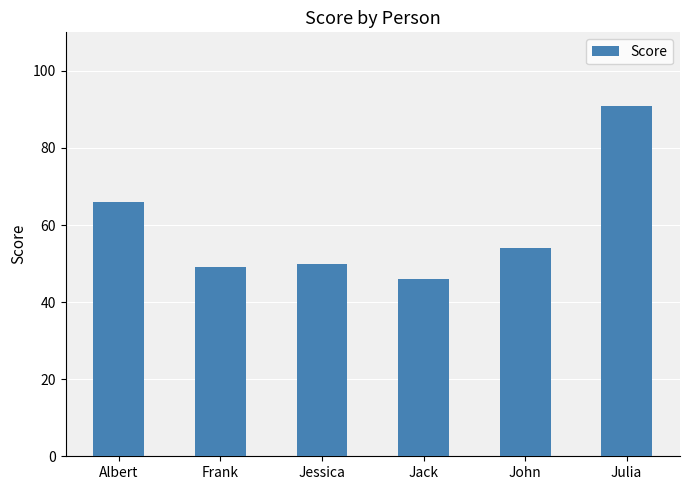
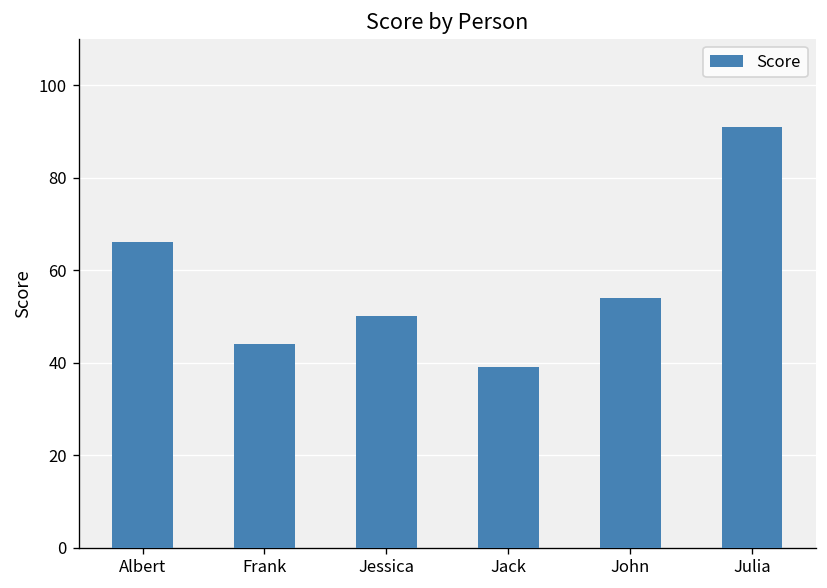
Frank: 49 -> 44
Jack: 46 -> 39
